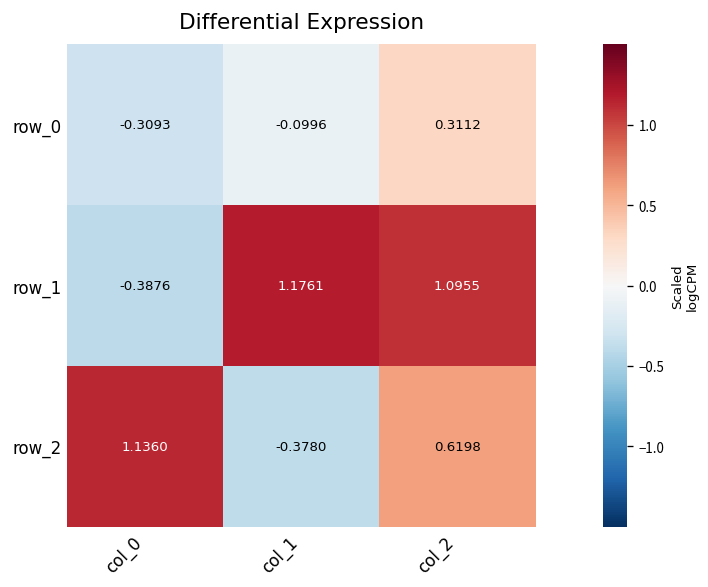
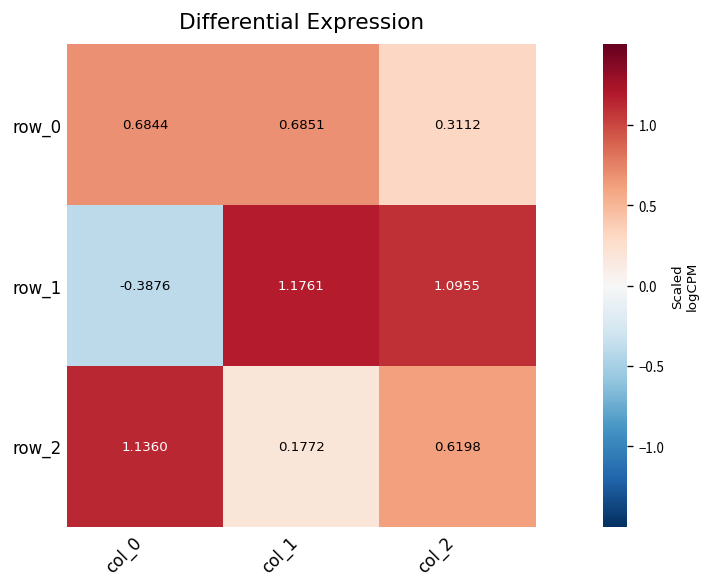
row_0, col_0: -0.3093 -> 0.6844
row_0, col_1: -0.0996 -> 0.6851
row_2, col_1: -0.3780 -> 0.1772
